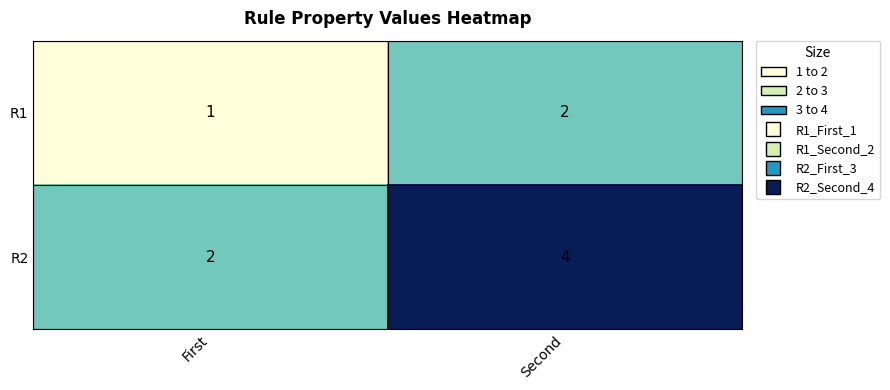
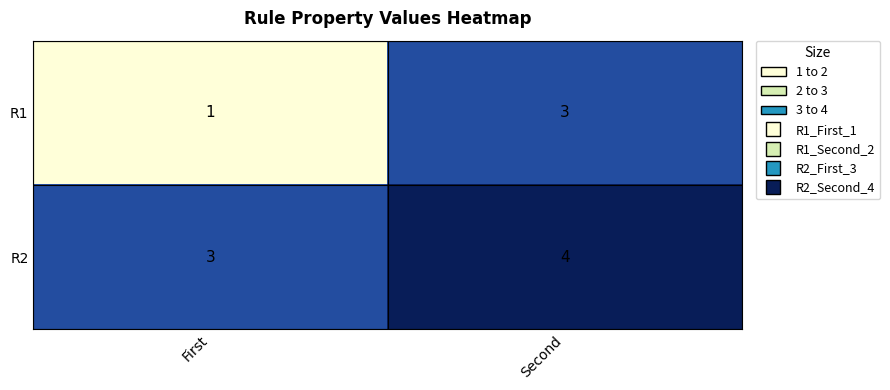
R1, Second: 2 -> 3
R2, First: 2 -> 3
